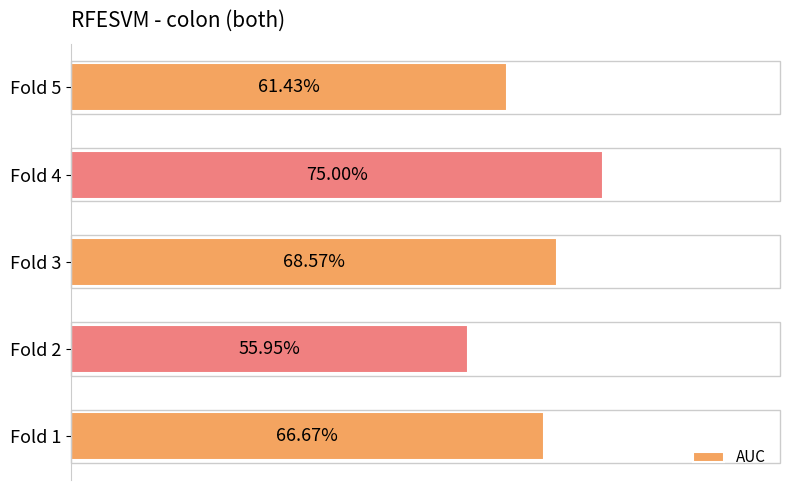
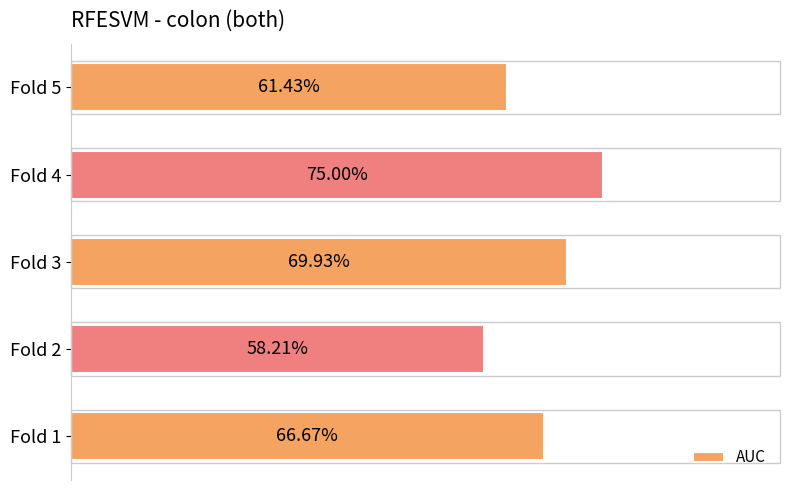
Fold 3: 68.57% -> 69.93%
Fold 2: 55.95% -> 58.21%
